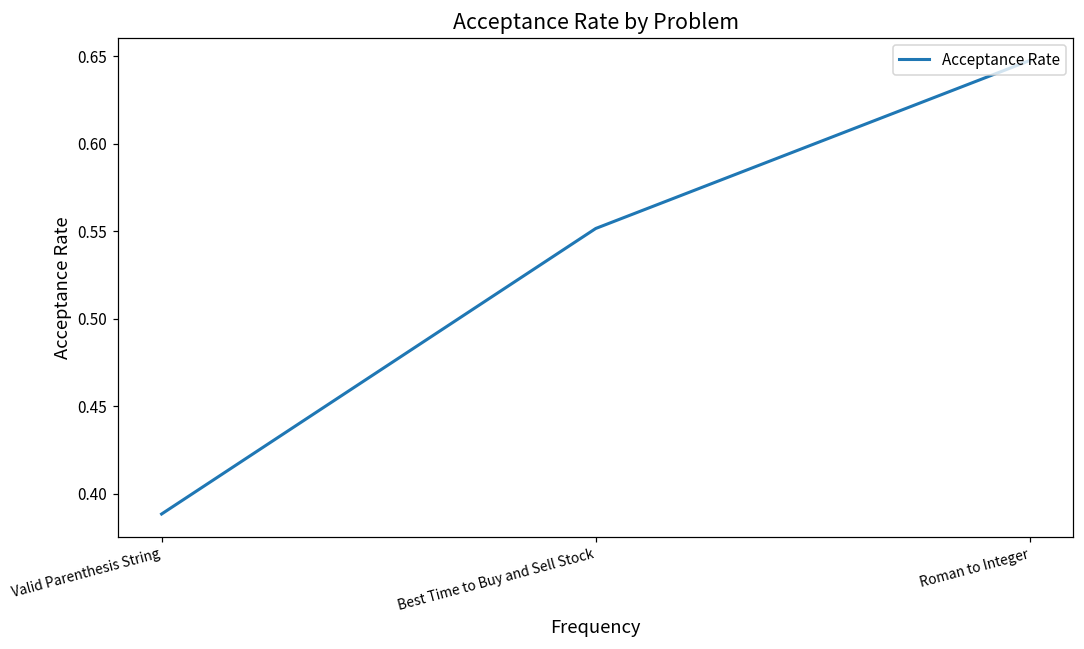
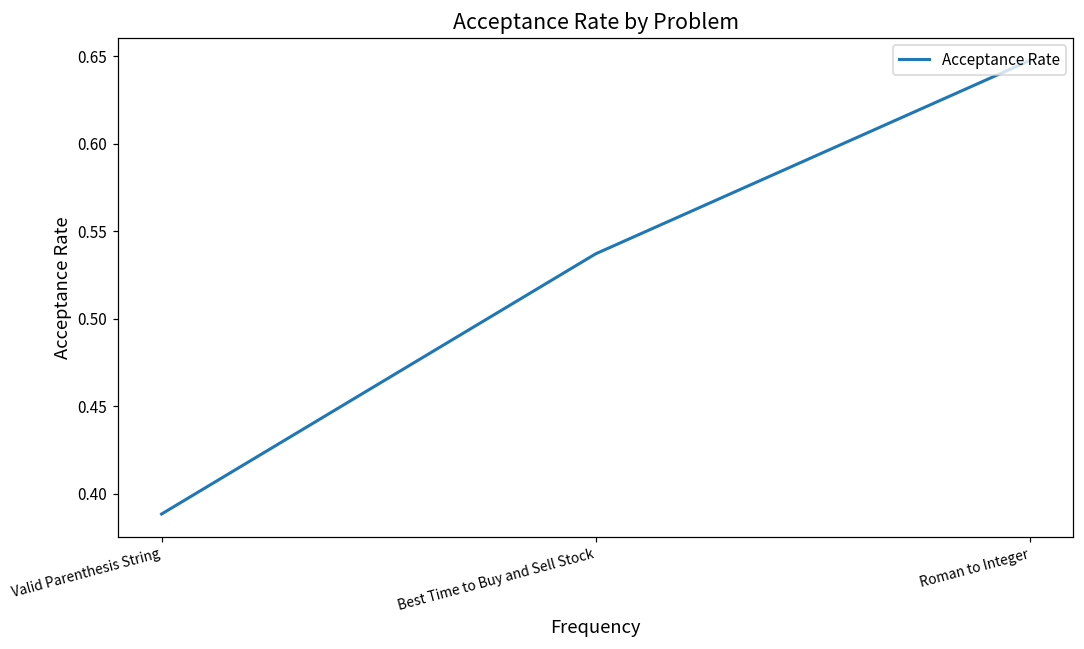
Best Time to Buy and Sell Stock: 0.552 -> 0.537
